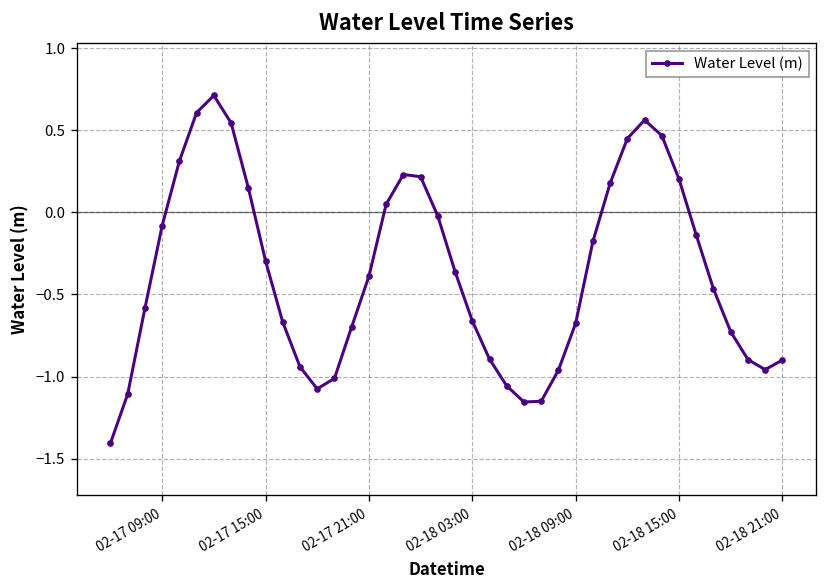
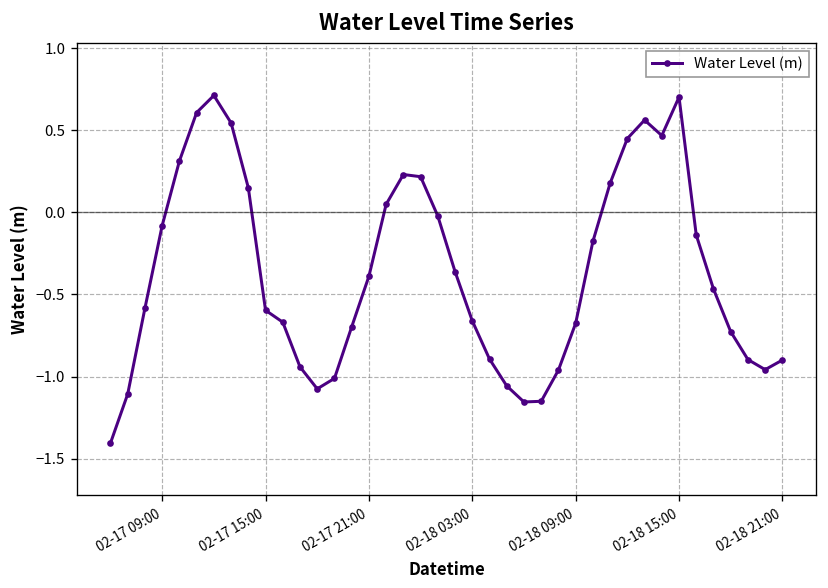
02-17 15:00: -0.30 -> -0.60
02-18 15:00: 0.20 -> 0.70
